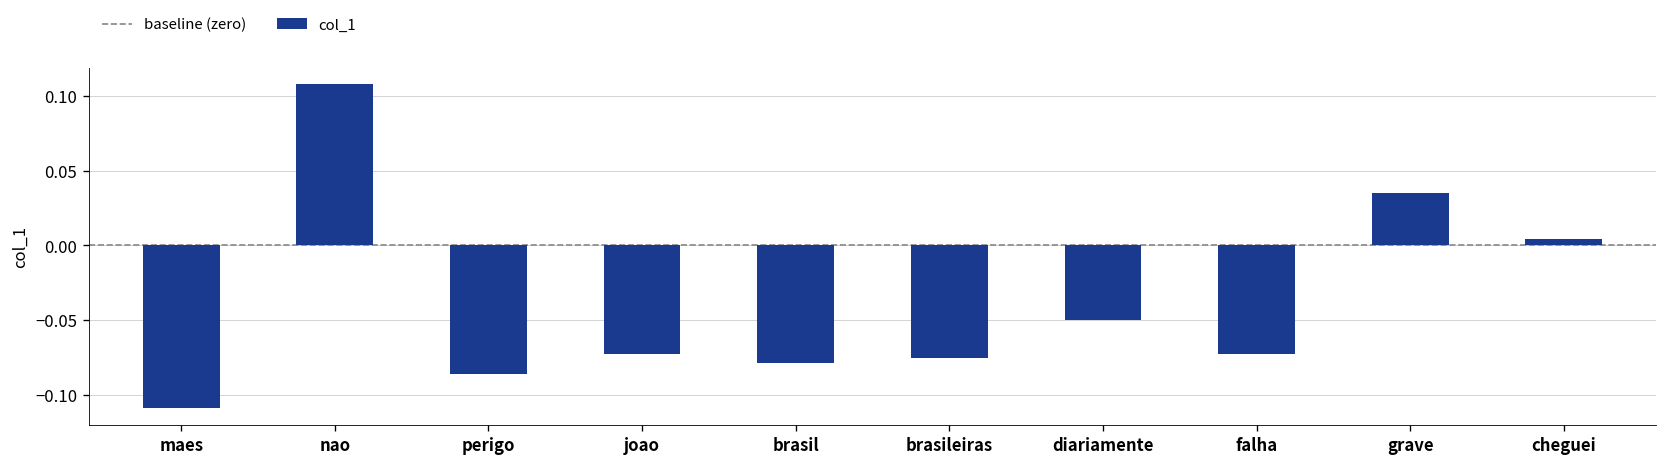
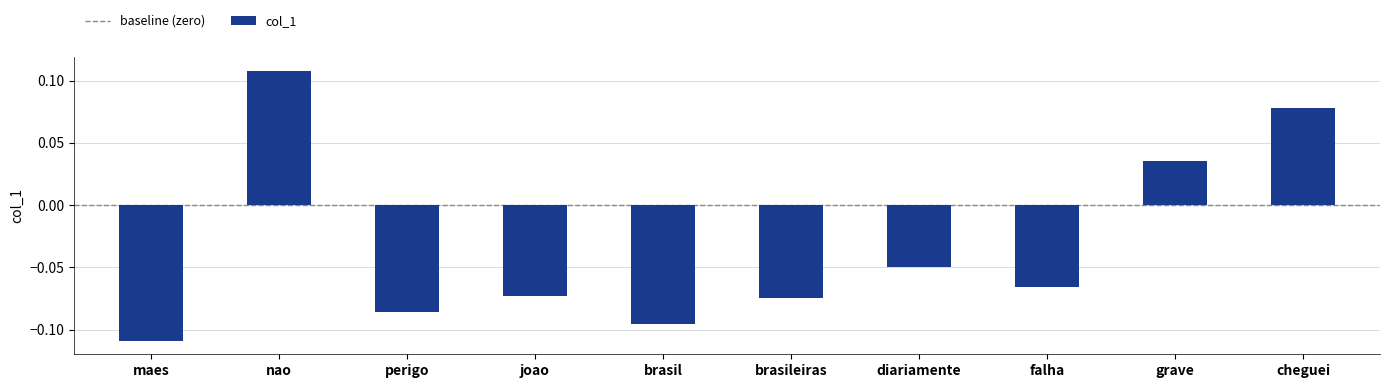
brasil: -0.079 -> -0.096
falha: -0.073 -> -0.066
cheguei: 0.004 -> 0.078
